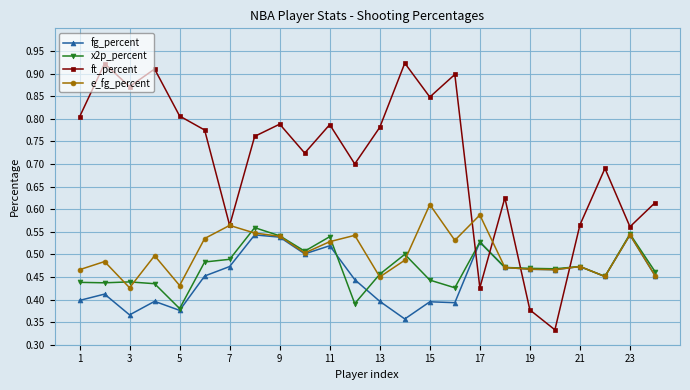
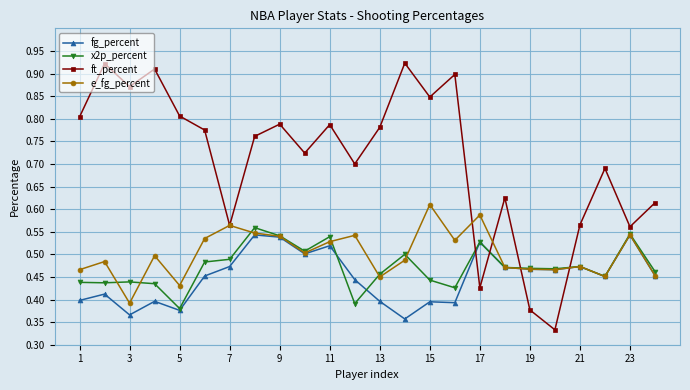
e_fg_percent, 3: 0.43 -> 0.39
